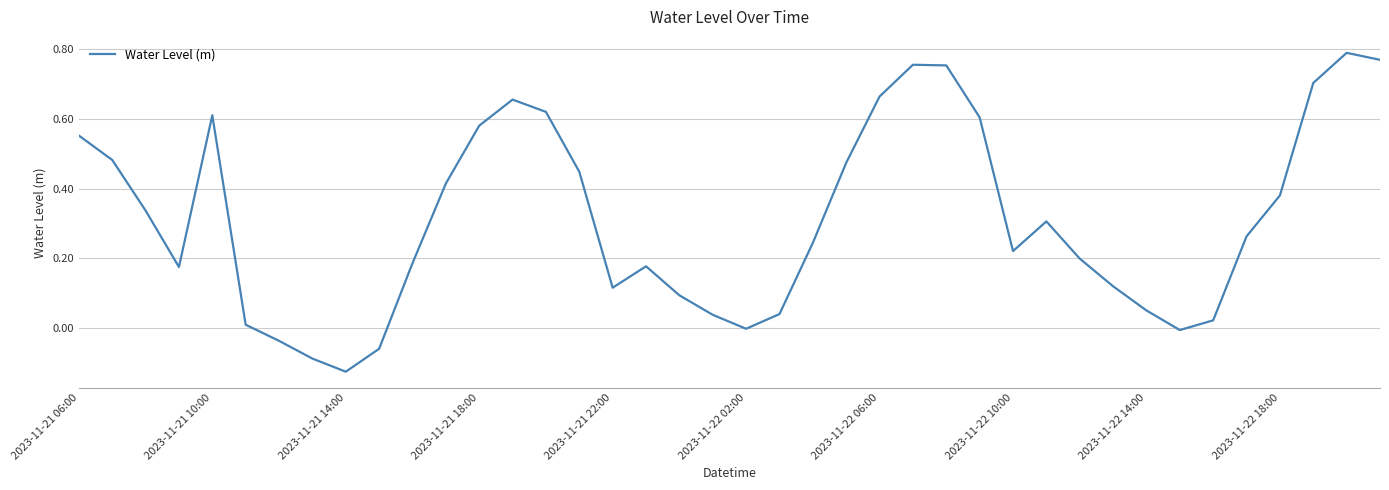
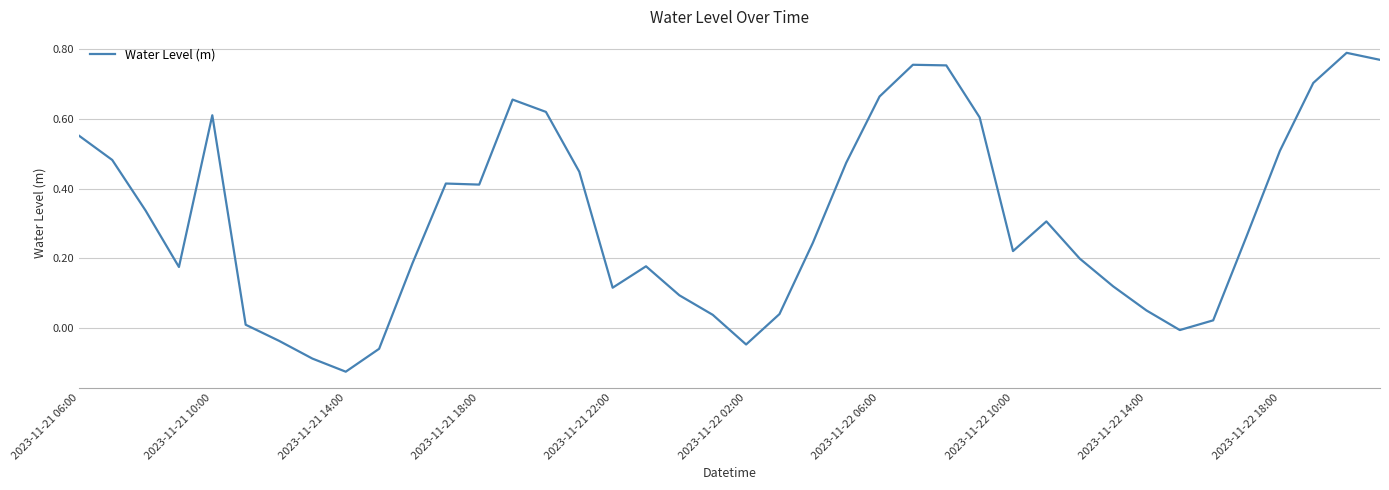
2023-11-21 18:00: 0.58 -> 0.41
2023-11-22 02:00: 0.00 -> -0.05
2023-11-22 18:00: 0.38 -> 0.51
